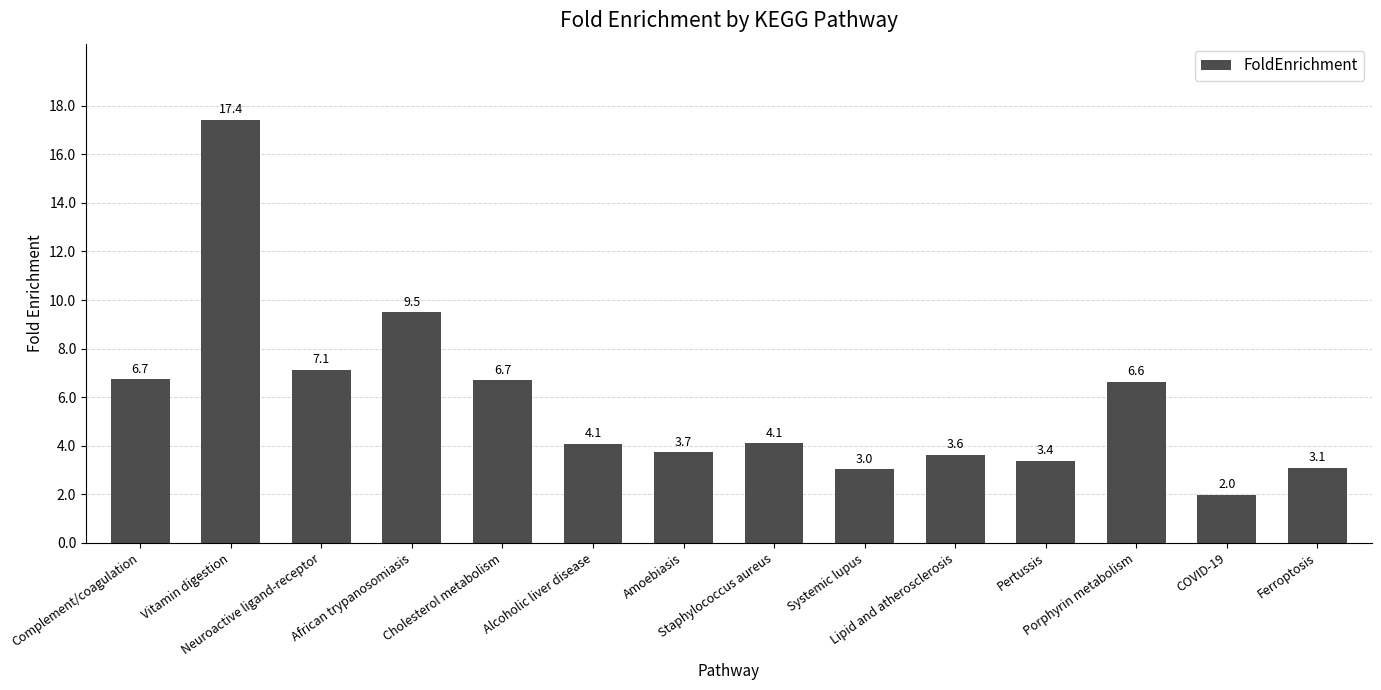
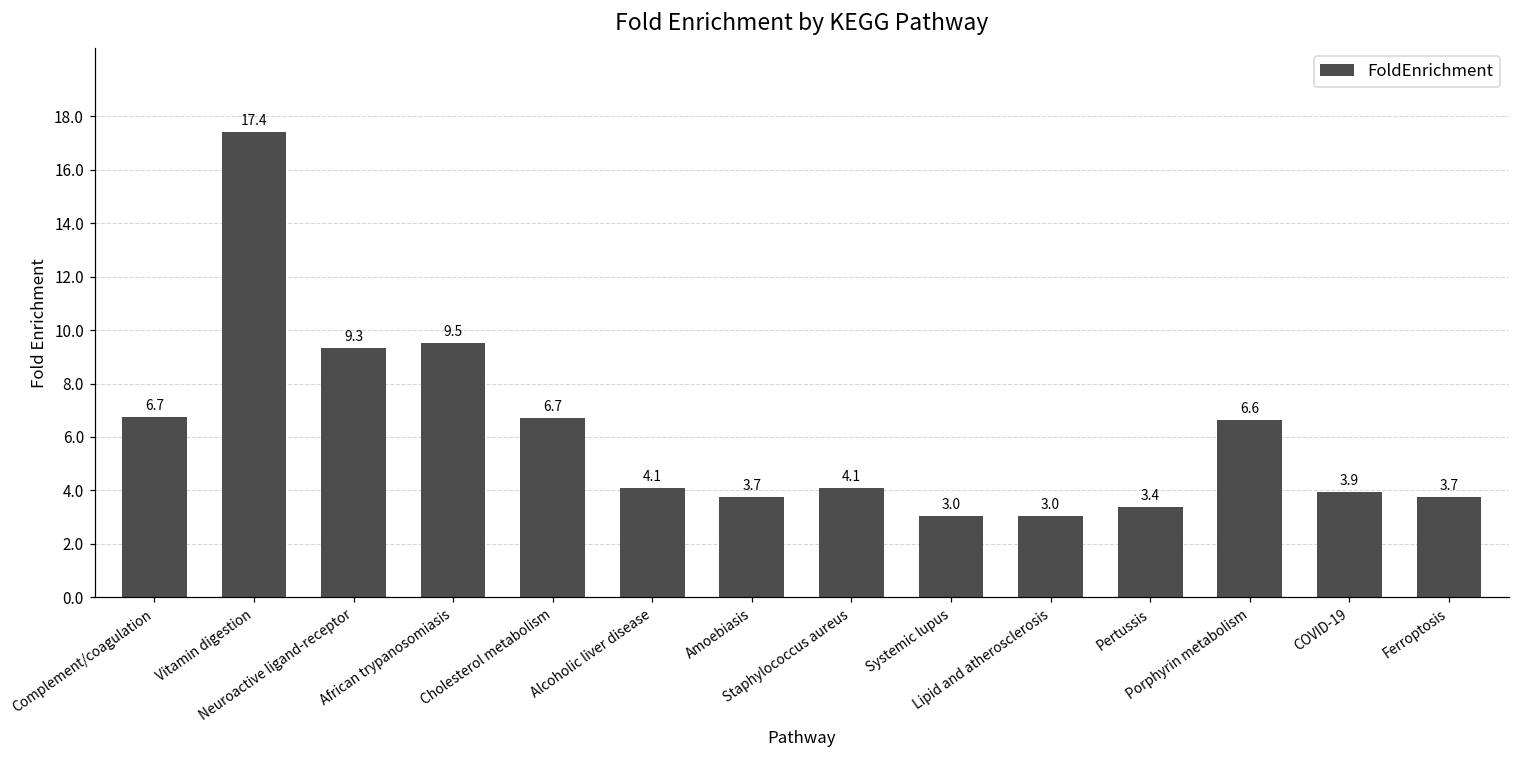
Neuroactive ligand-receptor: 7.1 -> 9.3
Lipid and atherosclerosis: 3.6 -> 3.0
COVID-19: 2.0 -> 3.9
Ferroptosis: 3.1 -> 3.7
